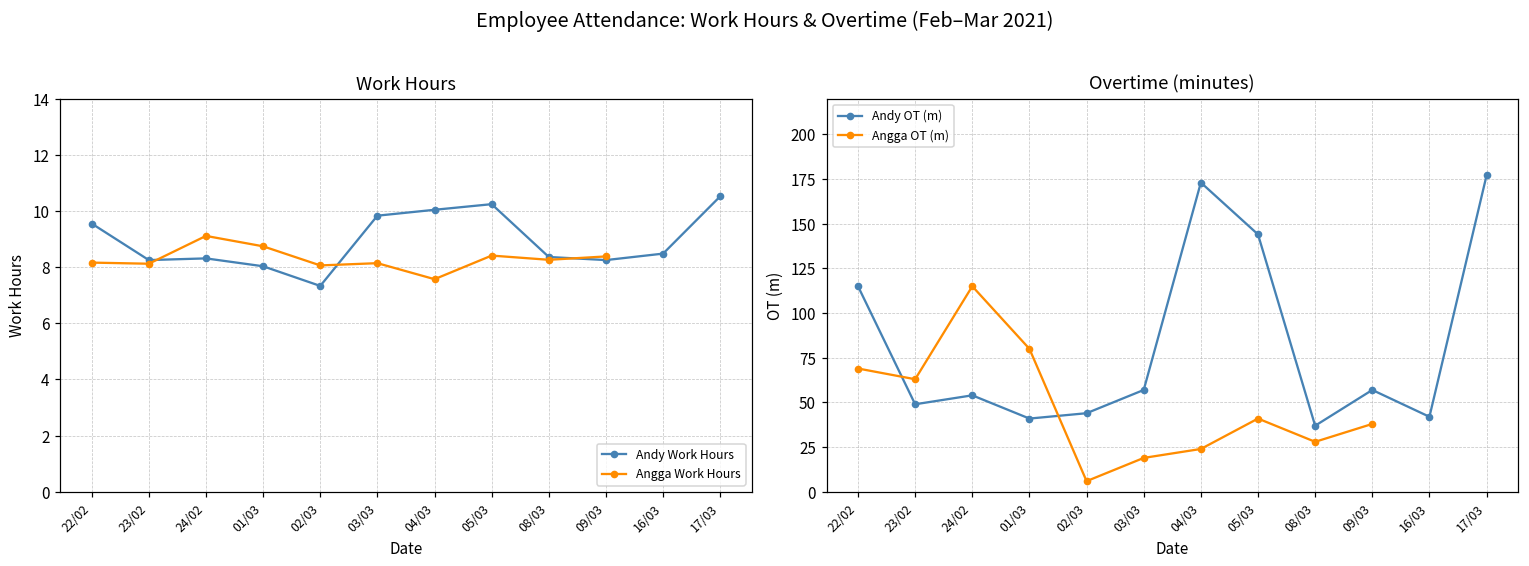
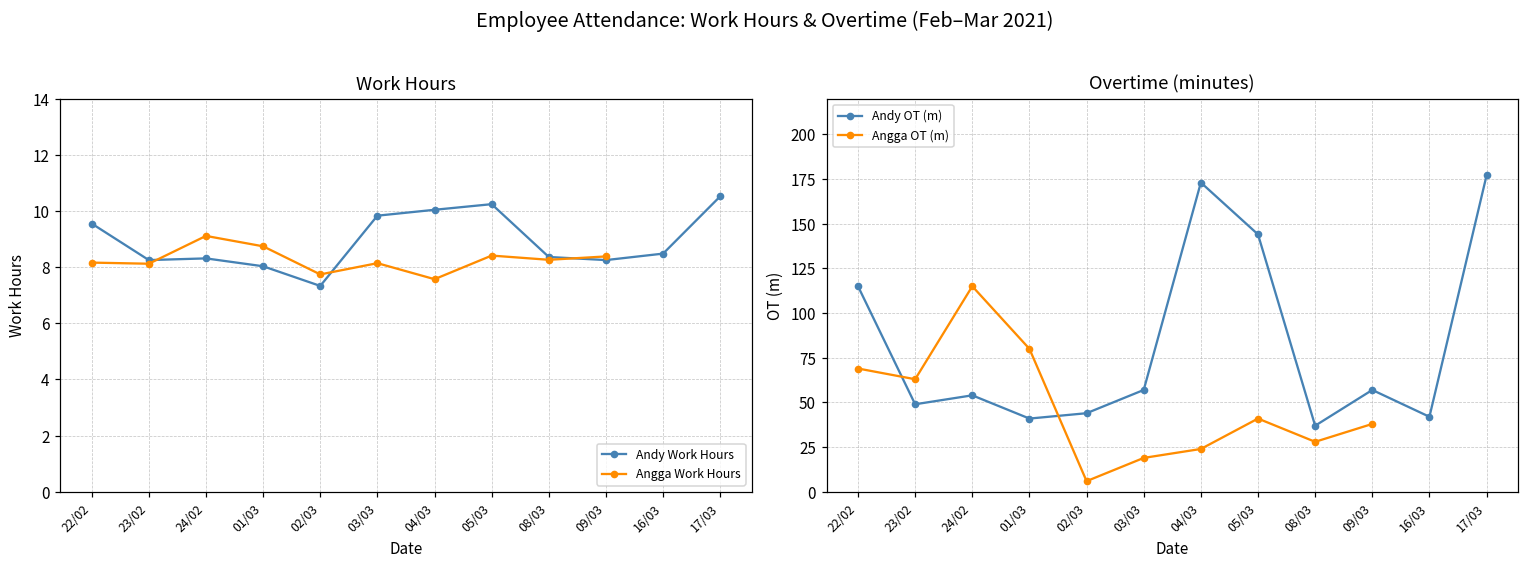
Work Hours, Angga Work Hours, 02/03: 8.1 -> 7.7
